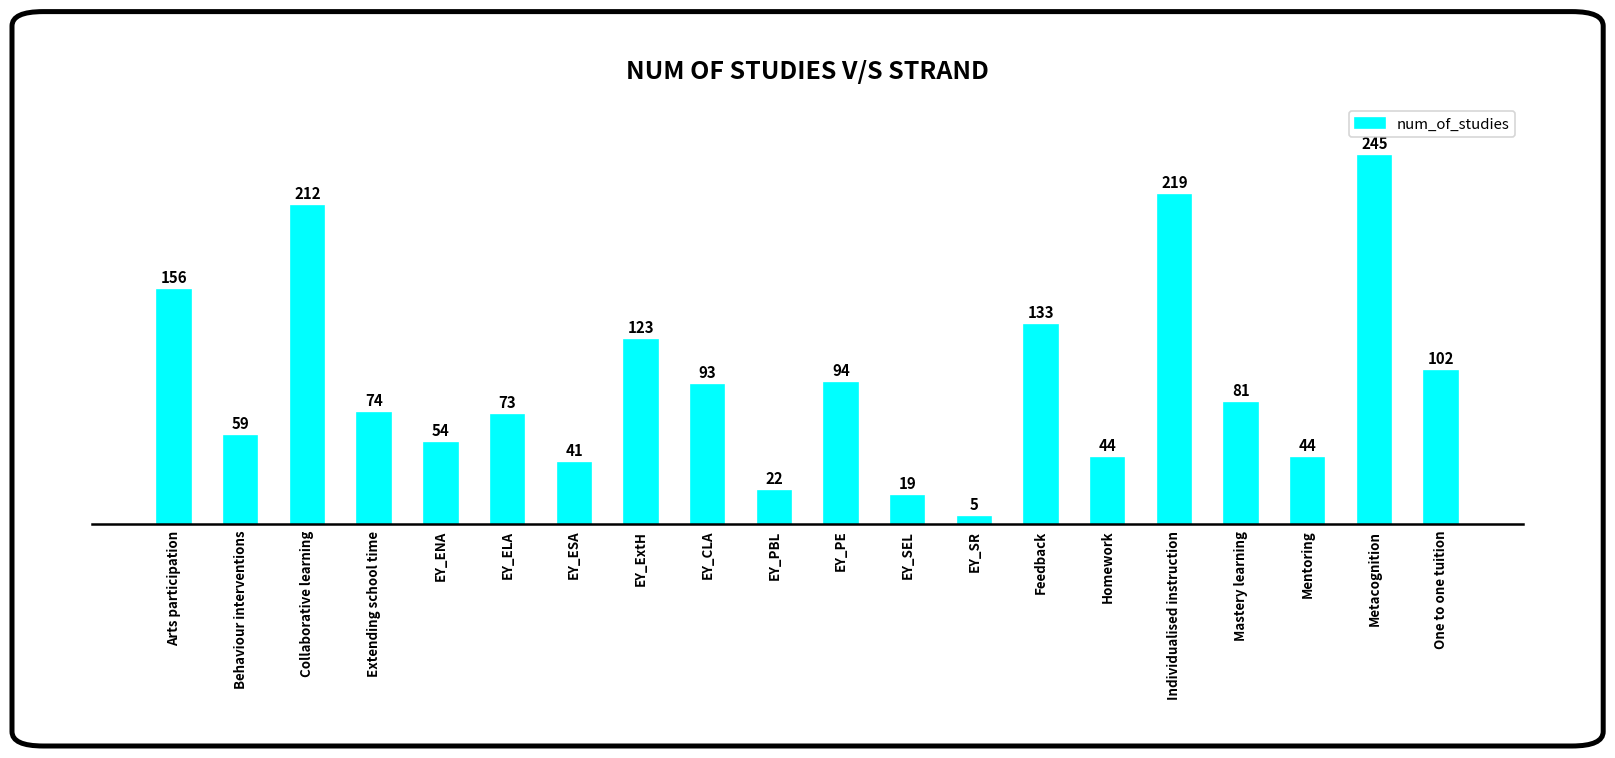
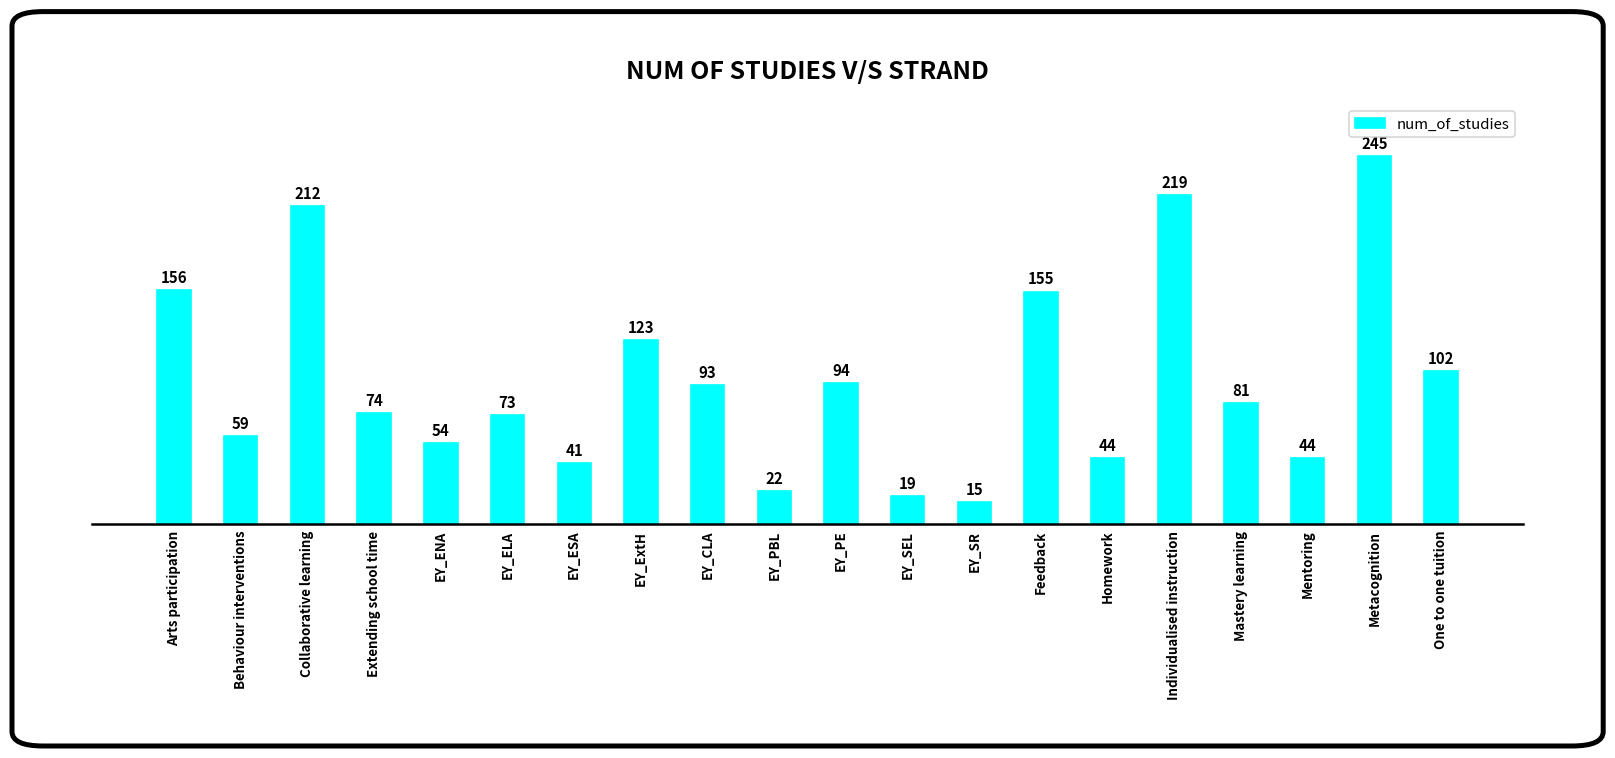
EY_SR: 5 -> 15
Feedback: 133 -> 155
